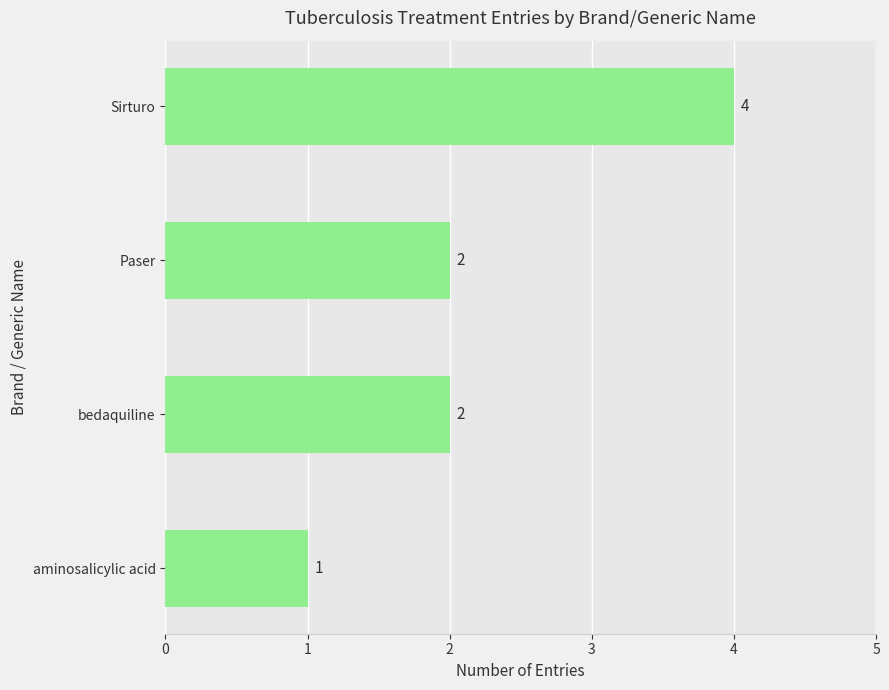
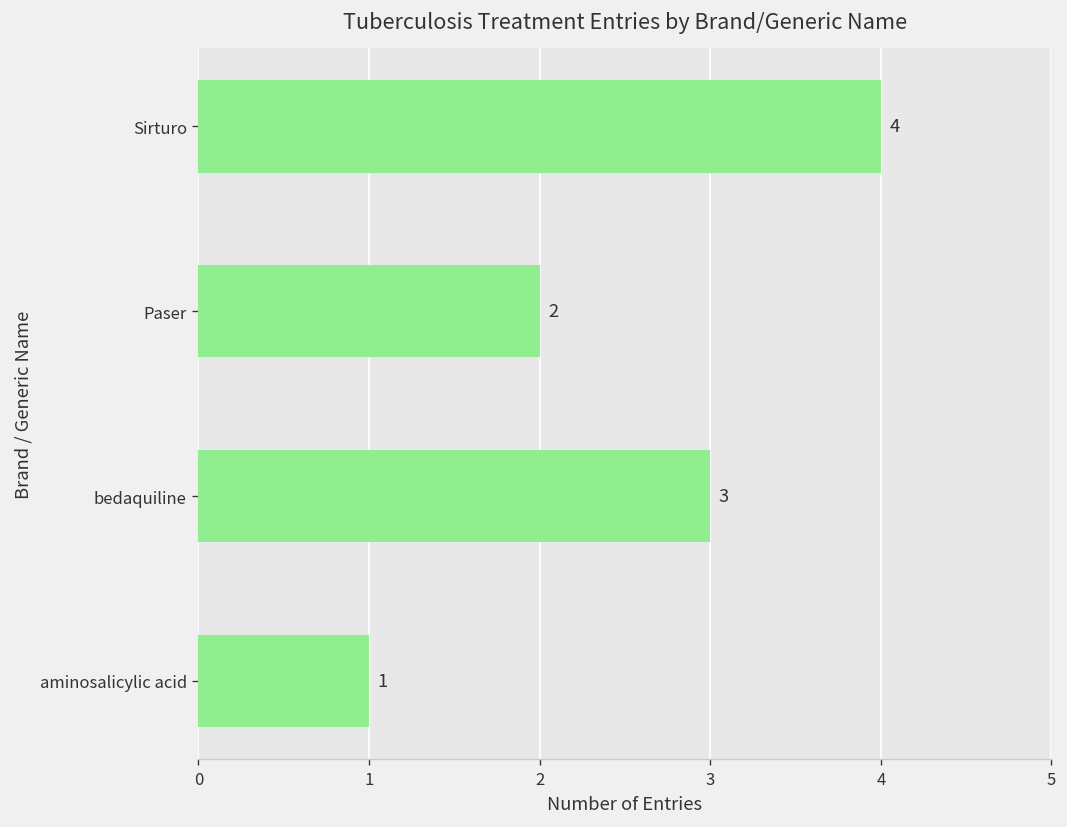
bedaquiline: 2 -> 3
